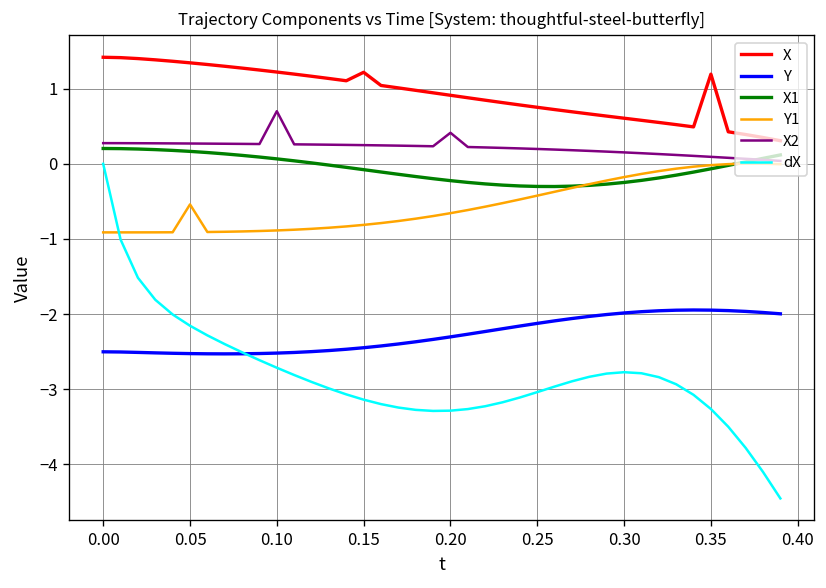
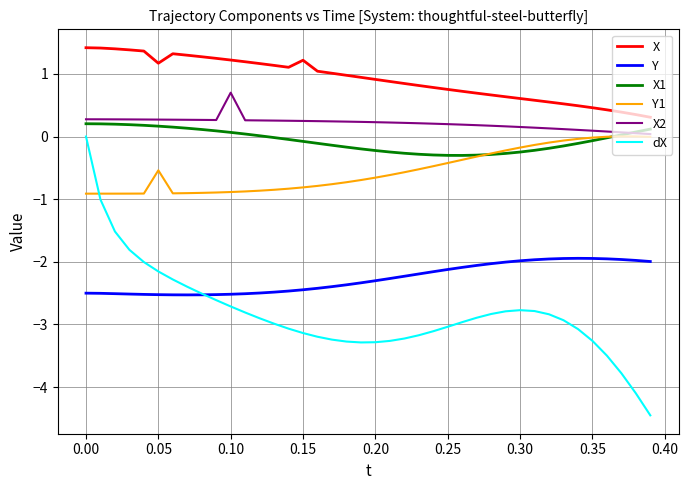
X, 0.05: 1.3 -> 1.2
X2, 0.20: 0.4 -> 0.2
X, 0.35: 1.2 -> 0.5
